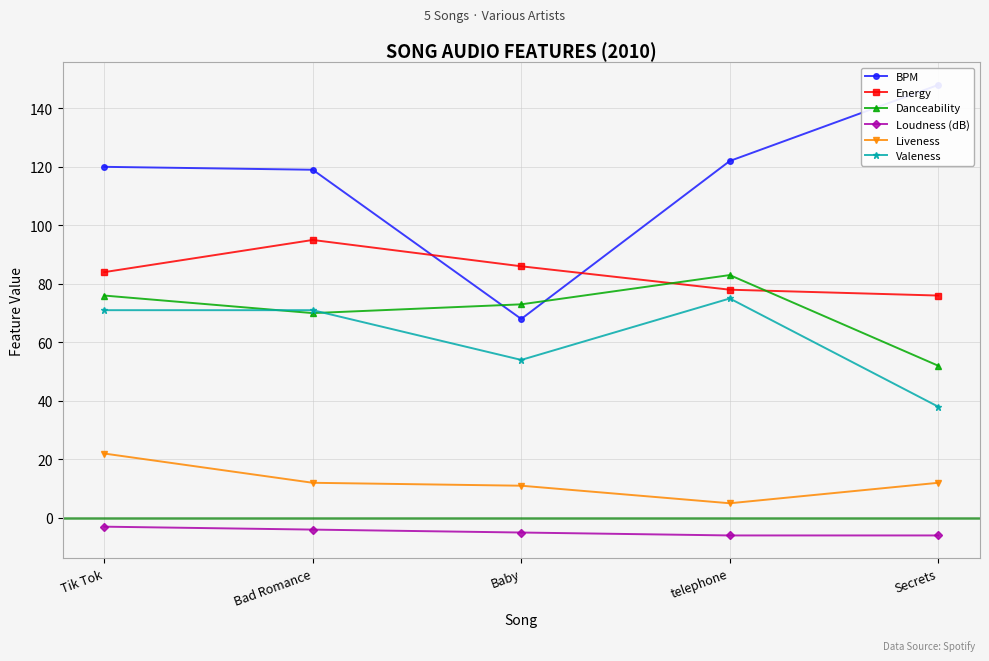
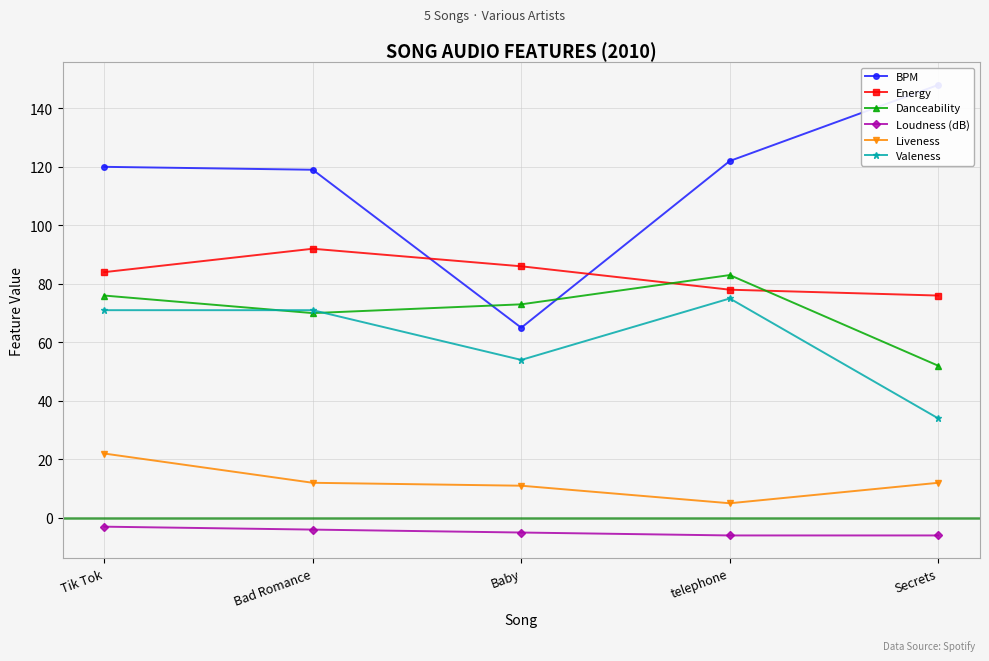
Energy, Bad Romance: 95 -> 92
BPM, Baby: 68 -> 65
Valeness, Secrets: 38 -> 34
